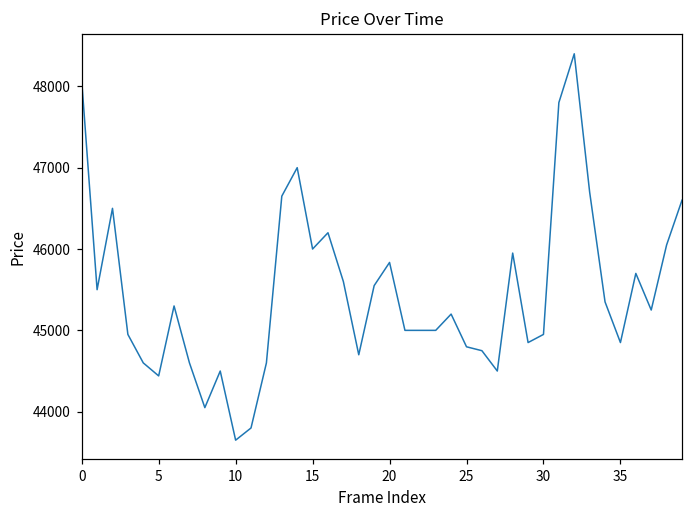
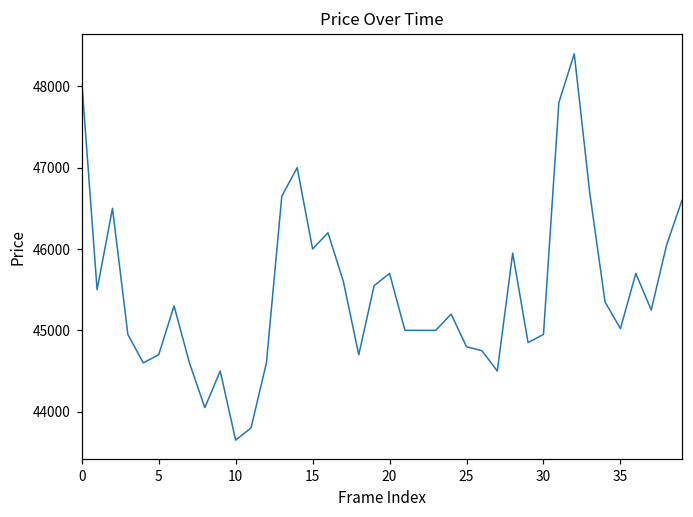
5: 44400 -> 44700
20: 45800 -> 45700
35: 44900 -> 45000
